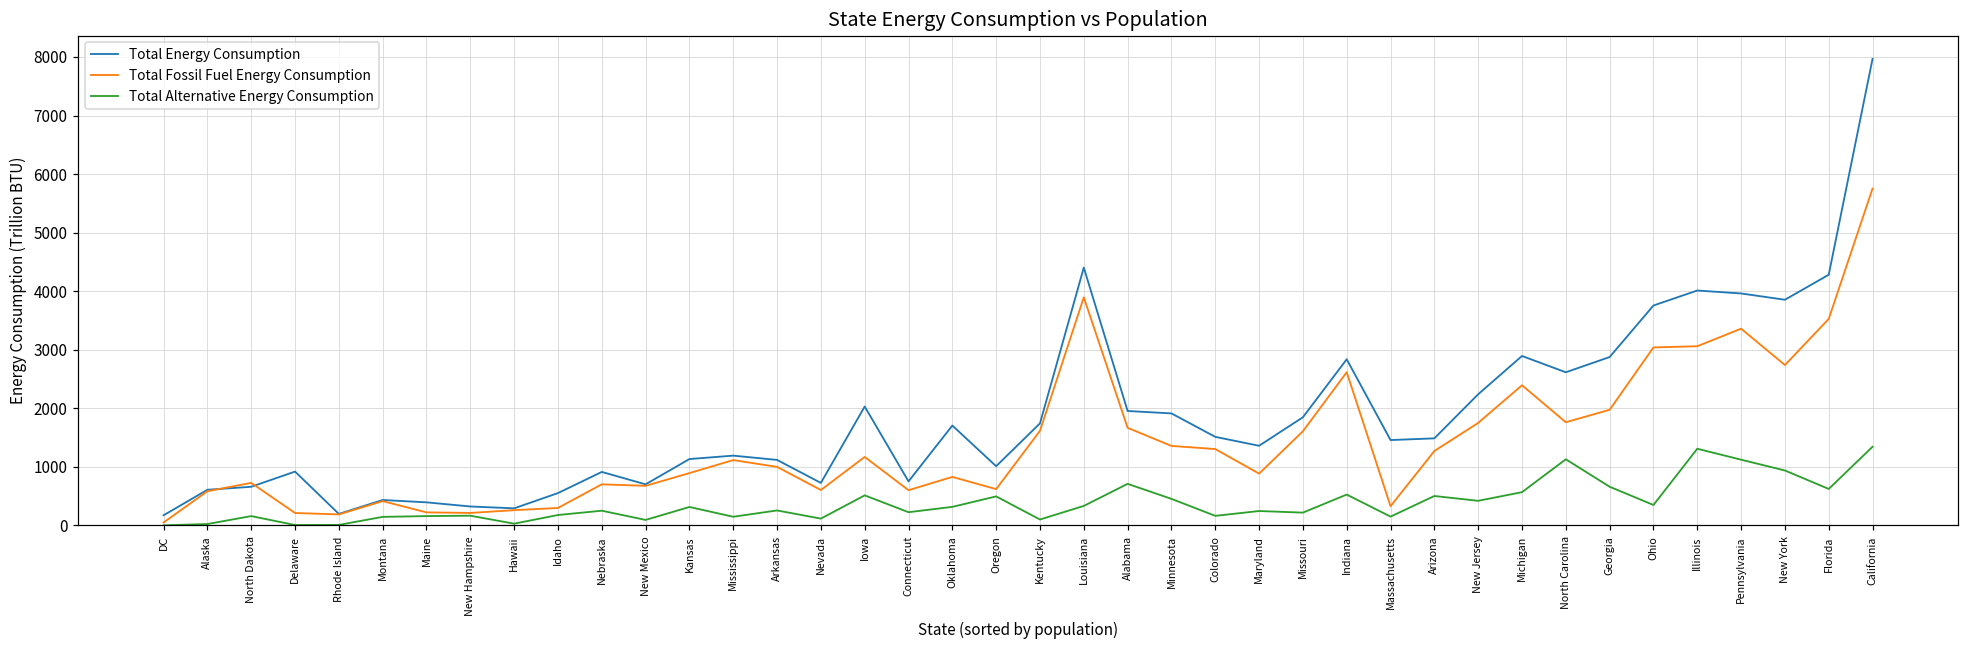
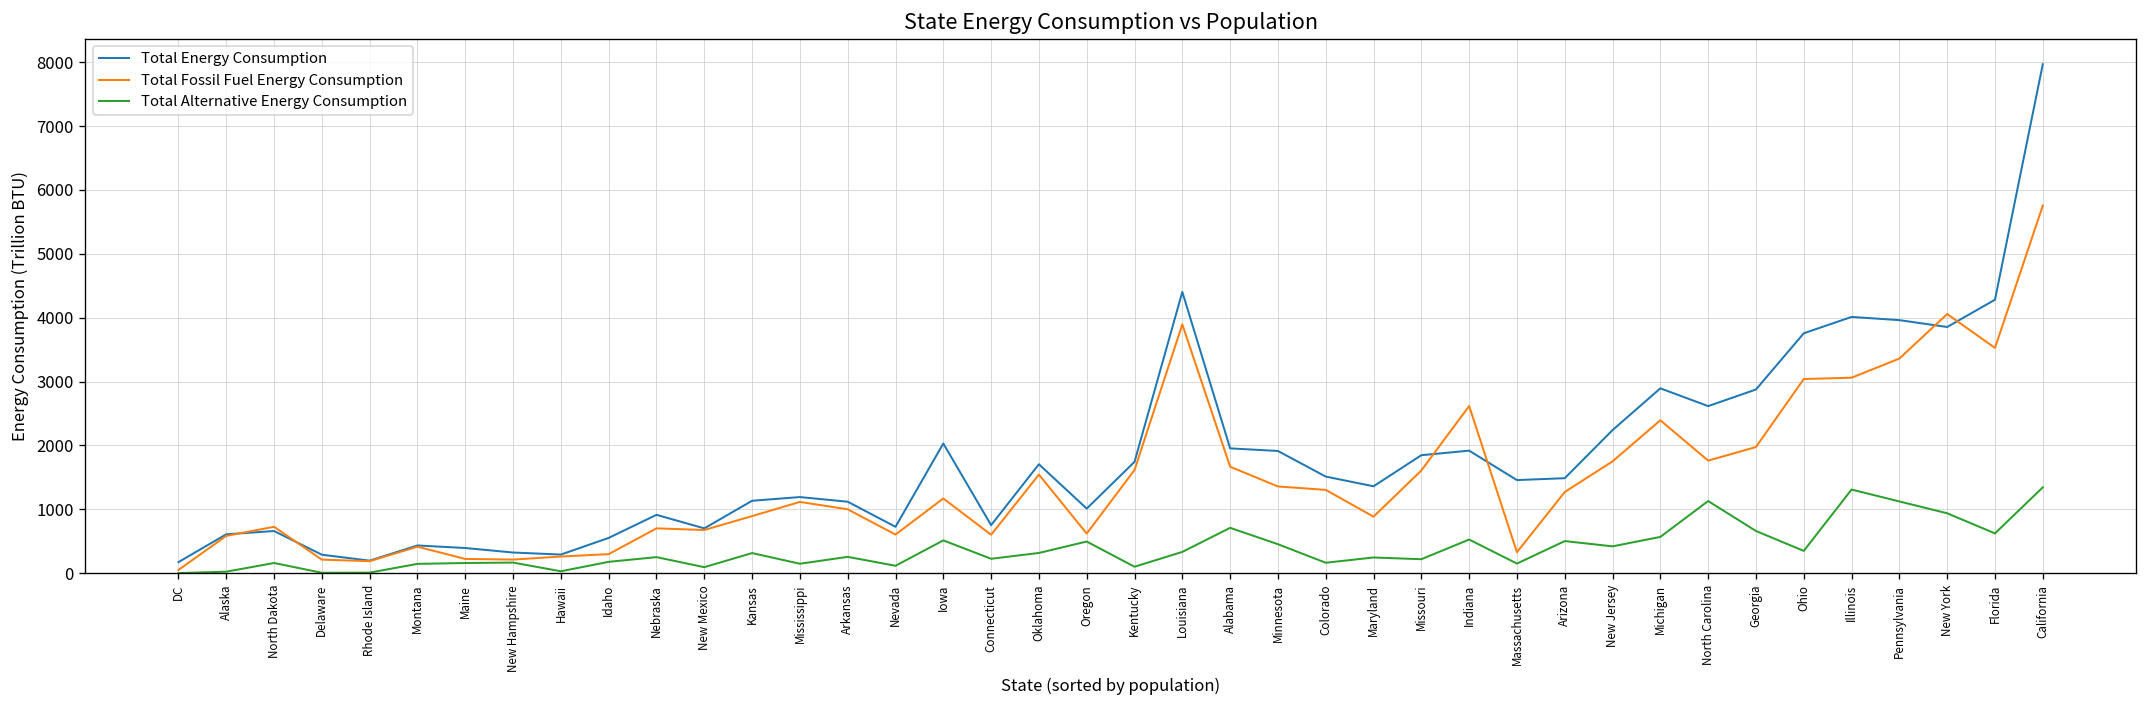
Total Energy Consumption, Delaware: 900 -> 300
Total Fossil Fuel Energy Consumption, Oklahoma: 800 -> 1500
Total Energy Consumption, Indiana: 2800 -> 1900
Total Fossil Fuel Energy Consumption, New York: 2700 -> 4100
